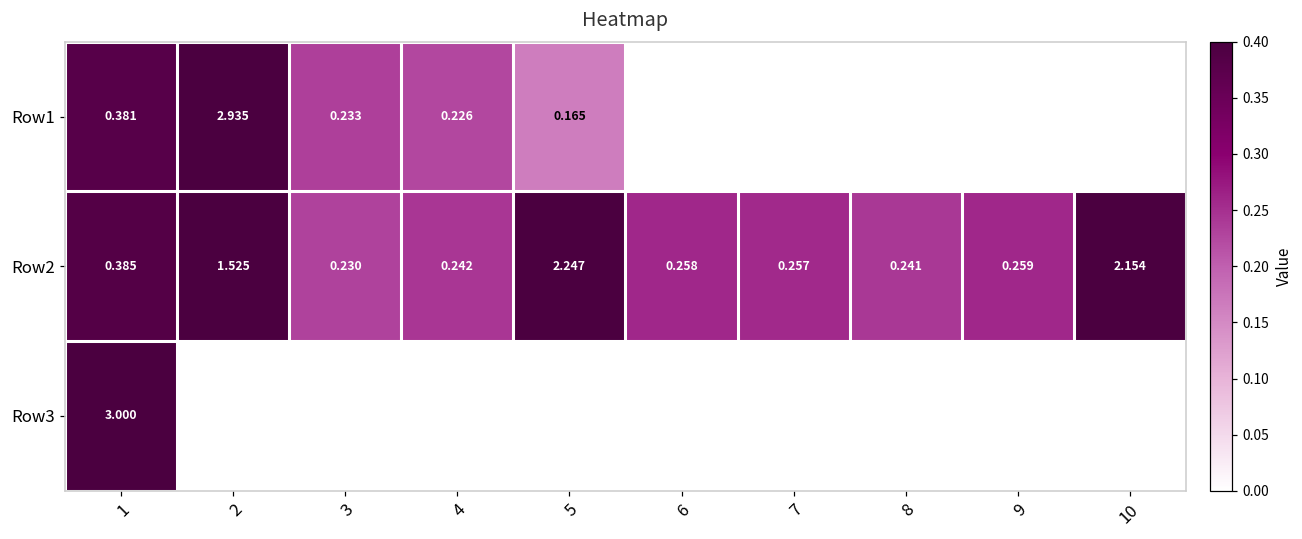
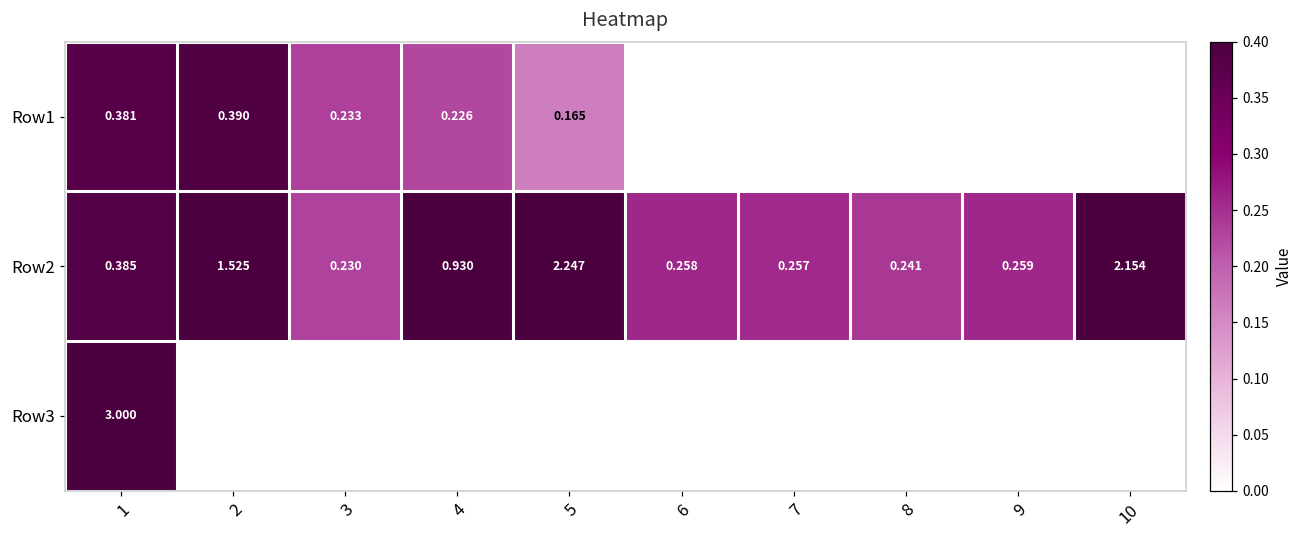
Row1, 2: 2.935 -> 0.390
Row2, 4: 0.242 -> 0.930
